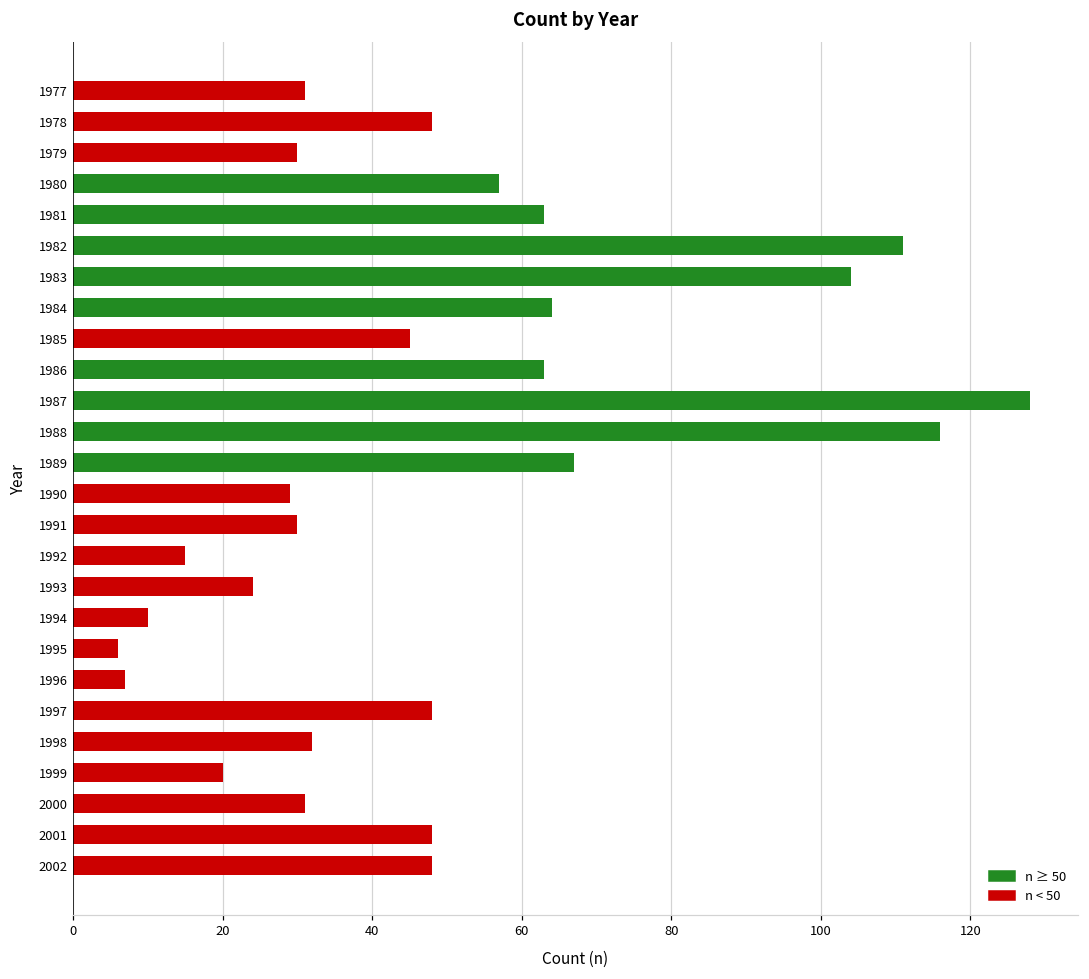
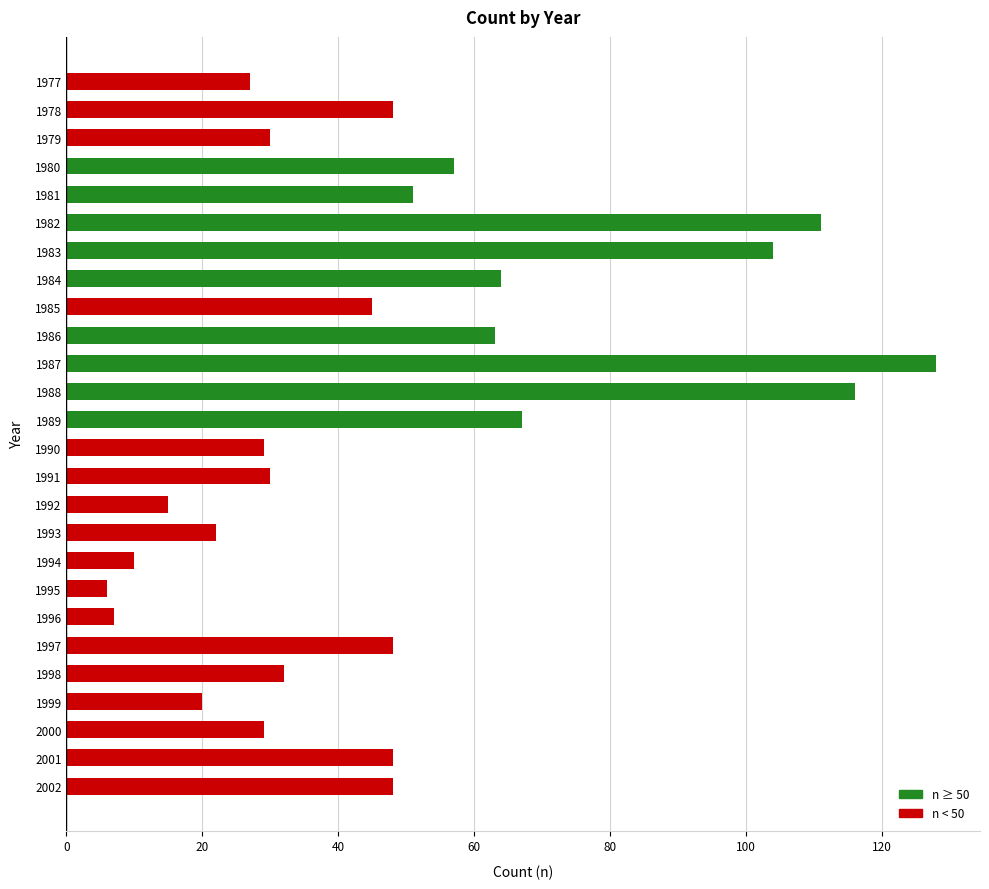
1977: 31 -> 27
1981: 63 -> 51
1993: 24 -> 22
2000: 31 -> 29
